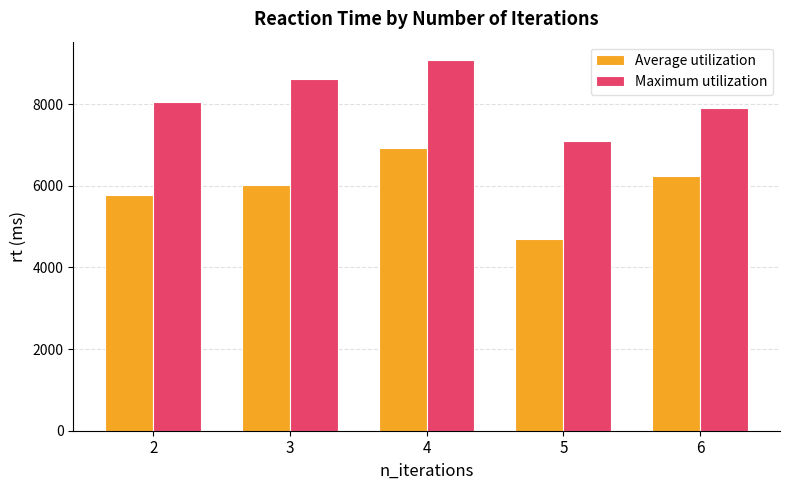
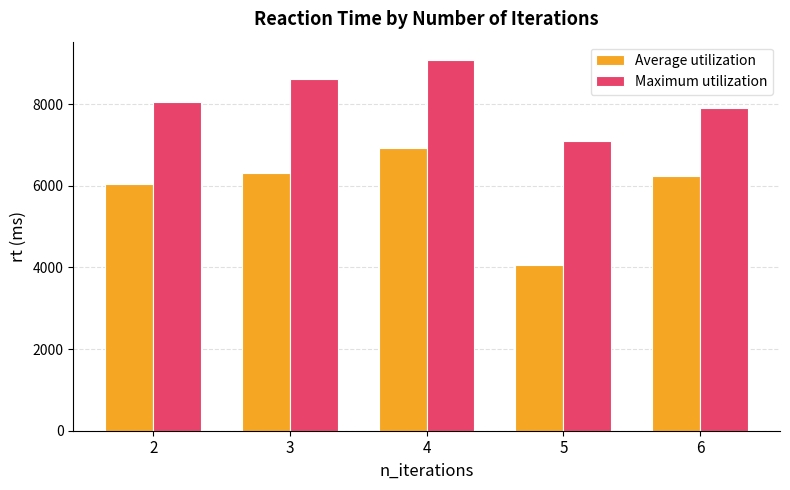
Average utilization, 2: 5800 -> 6000
Average utilization, 3: 6000 -> 6300
Average utilization, 5: 4700 -> 4100
